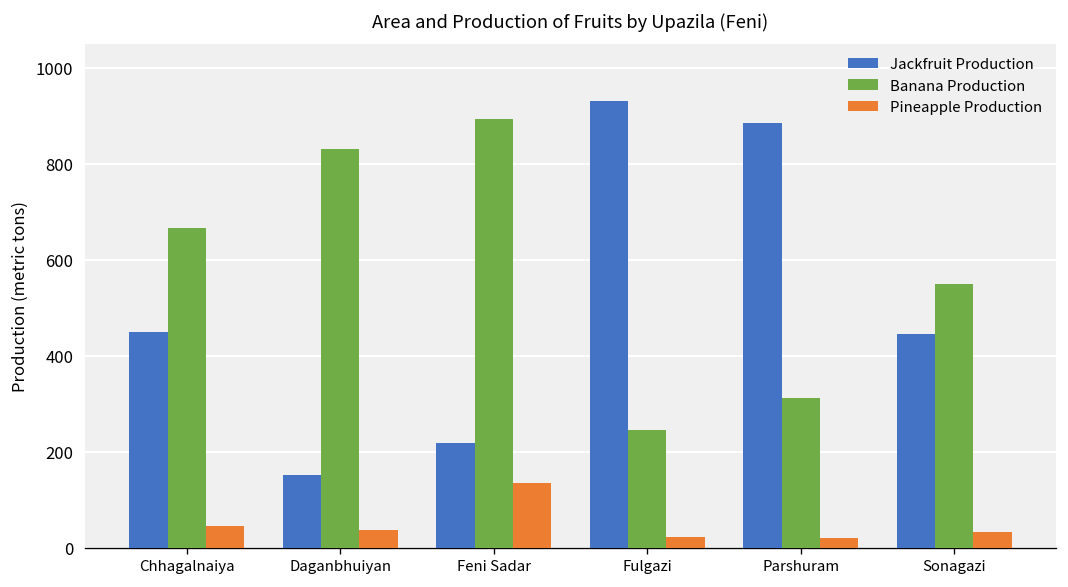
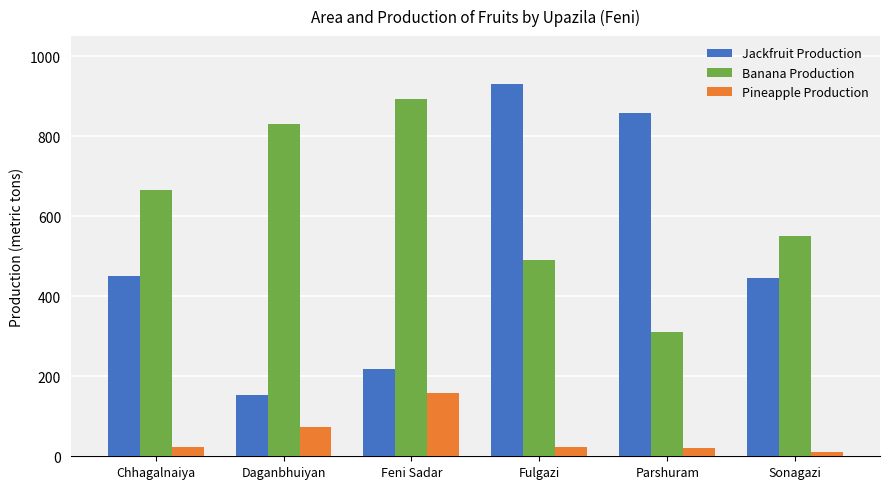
Pineapple Production, Chhagalnaiya: 50 -> 20
Pineapple Production, Daganbhuiyan: 40 -> 70
Pineapple Production, Feni Sadar: 140 -> 160
Banana Production, Fulgazi: 250 -> 490
Jackfruit Production, Parshuram: 880 -> 860
Pineapple Production, Sonagazi: 30 -> 10
